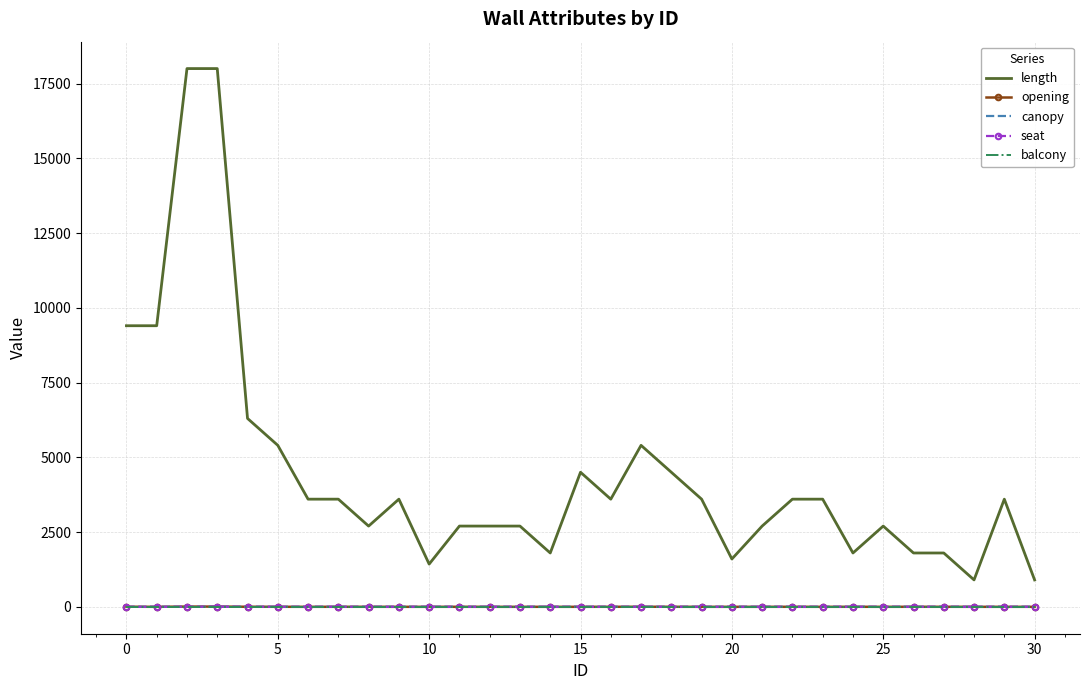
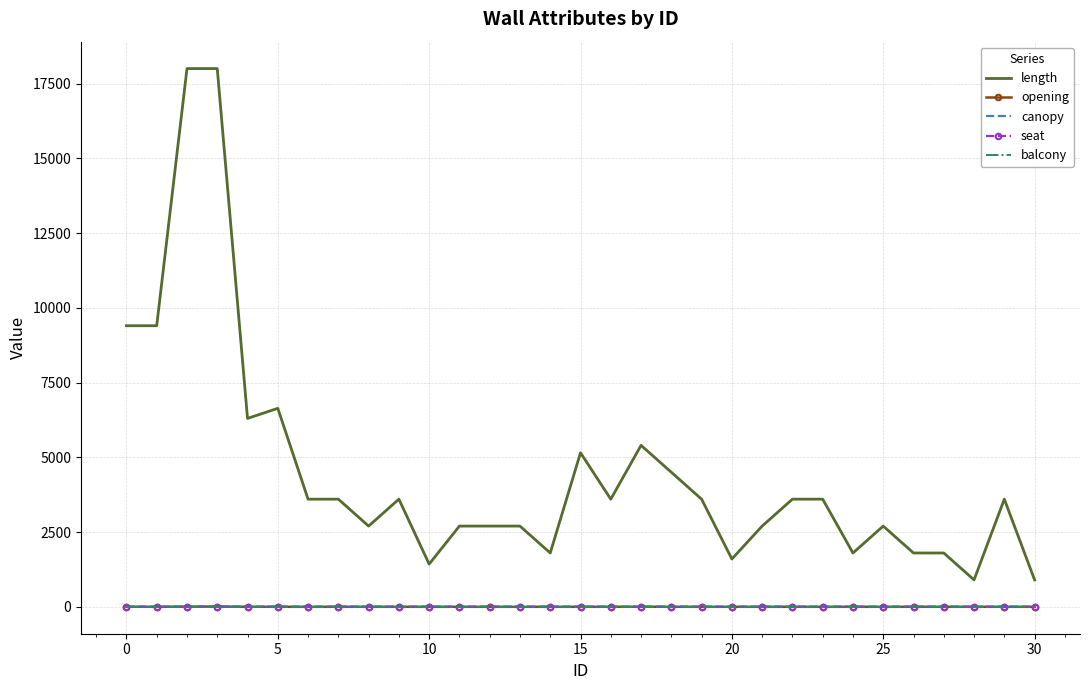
length, 5: 5400 -> 6600
length, 15: 4500 -> 5200
